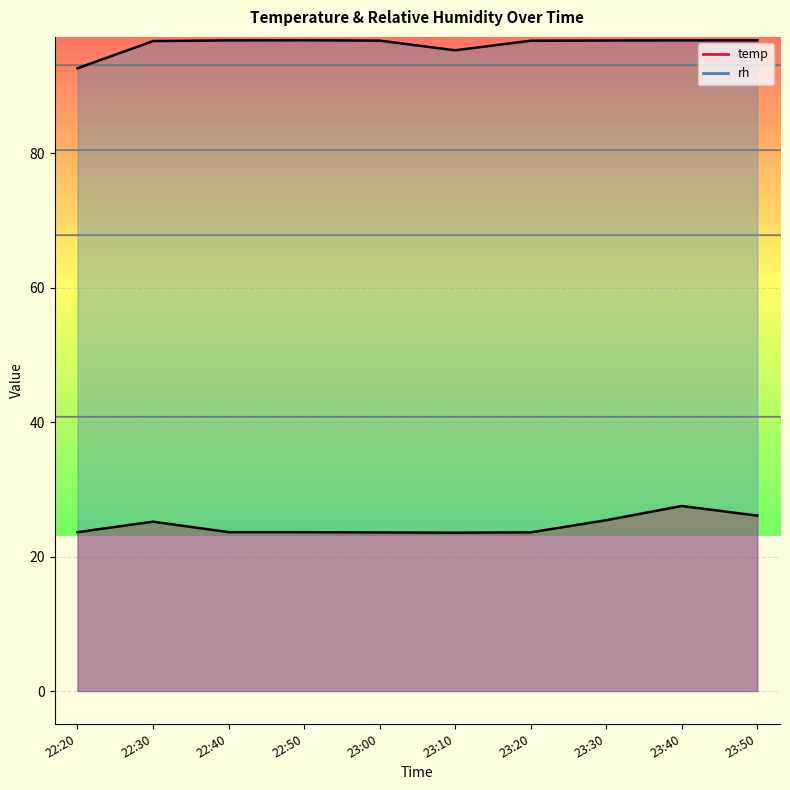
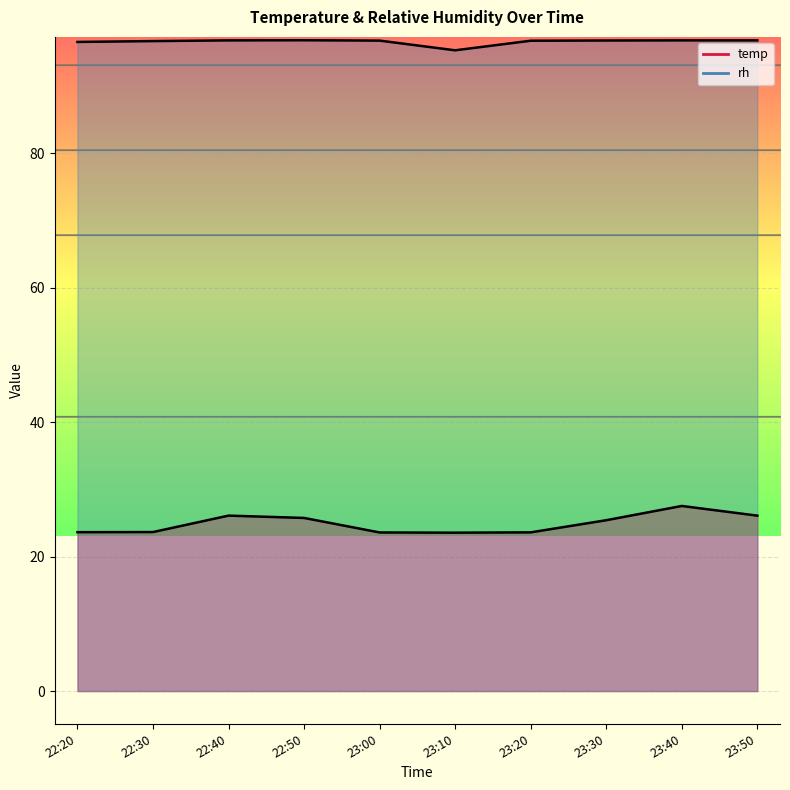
rh, 22:20: 93 -> 97
temp, 22:30: 25 -> 24
temp, 22:40: 24 -> 26
temp, 22:50: 24 -> 26
